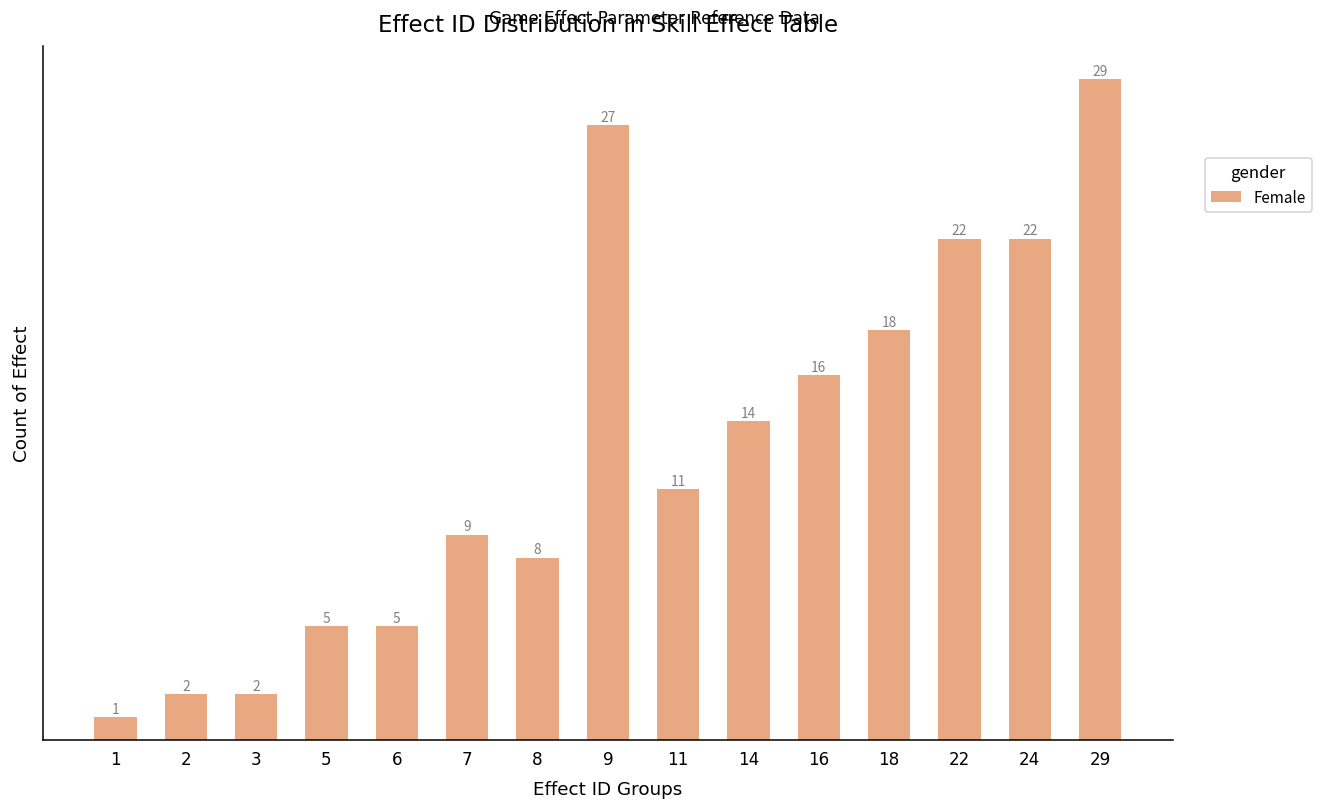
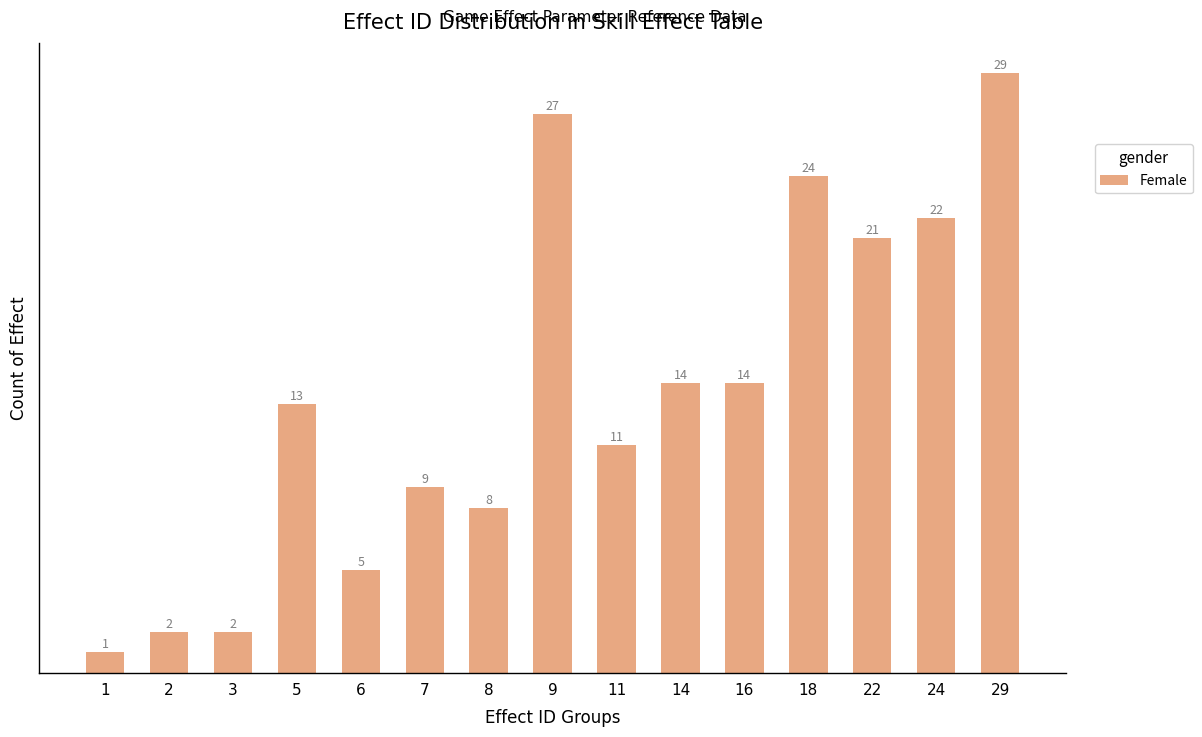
5: 5 -> 13
16: 16 -> 14
18: 18 -> 24
22: 22 -> 21
